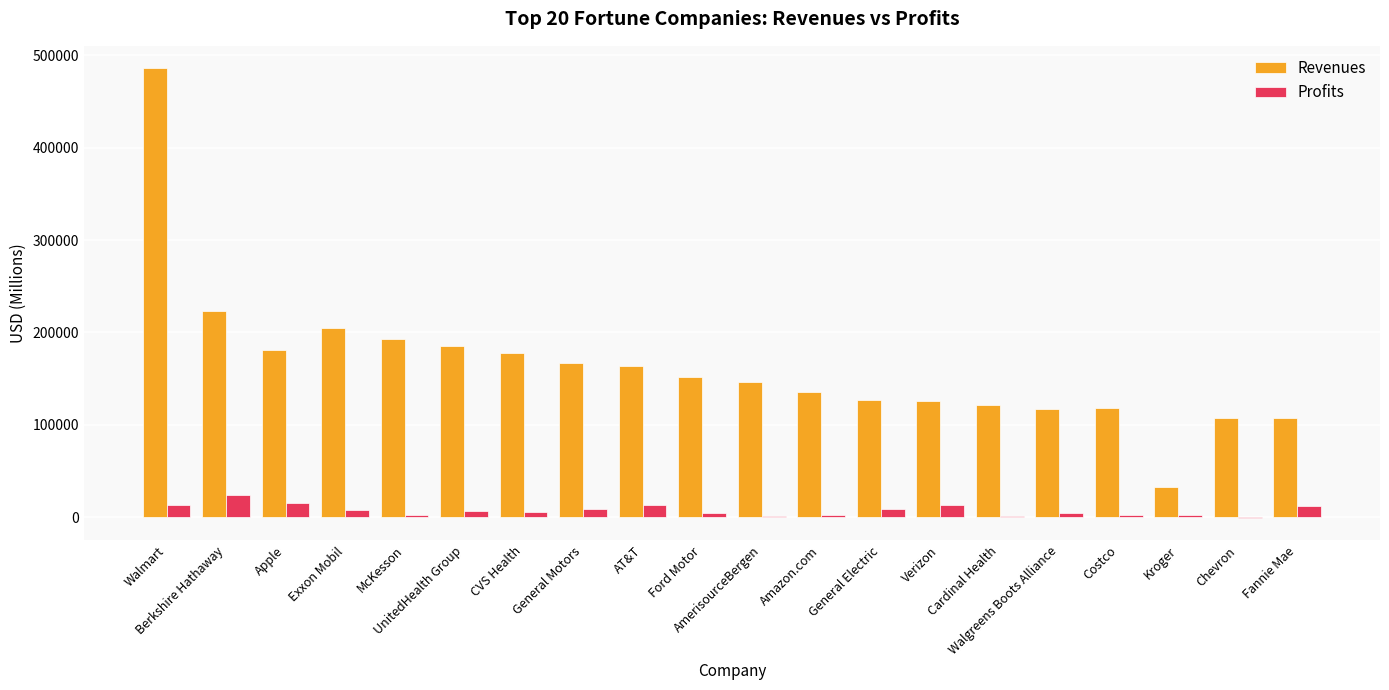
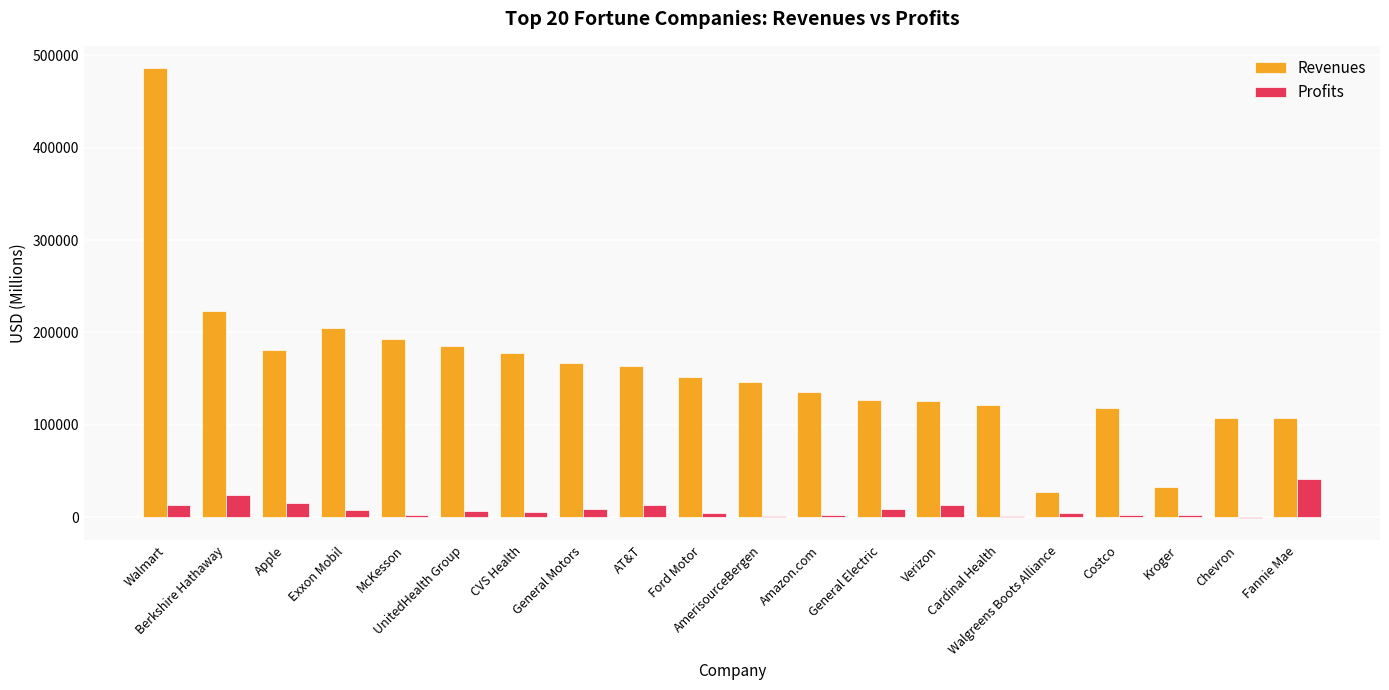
Revenues, Walgreens Boots Alliance: 120000 -> 30000
Profits, Fannie Mae: 10000 -> 40000
